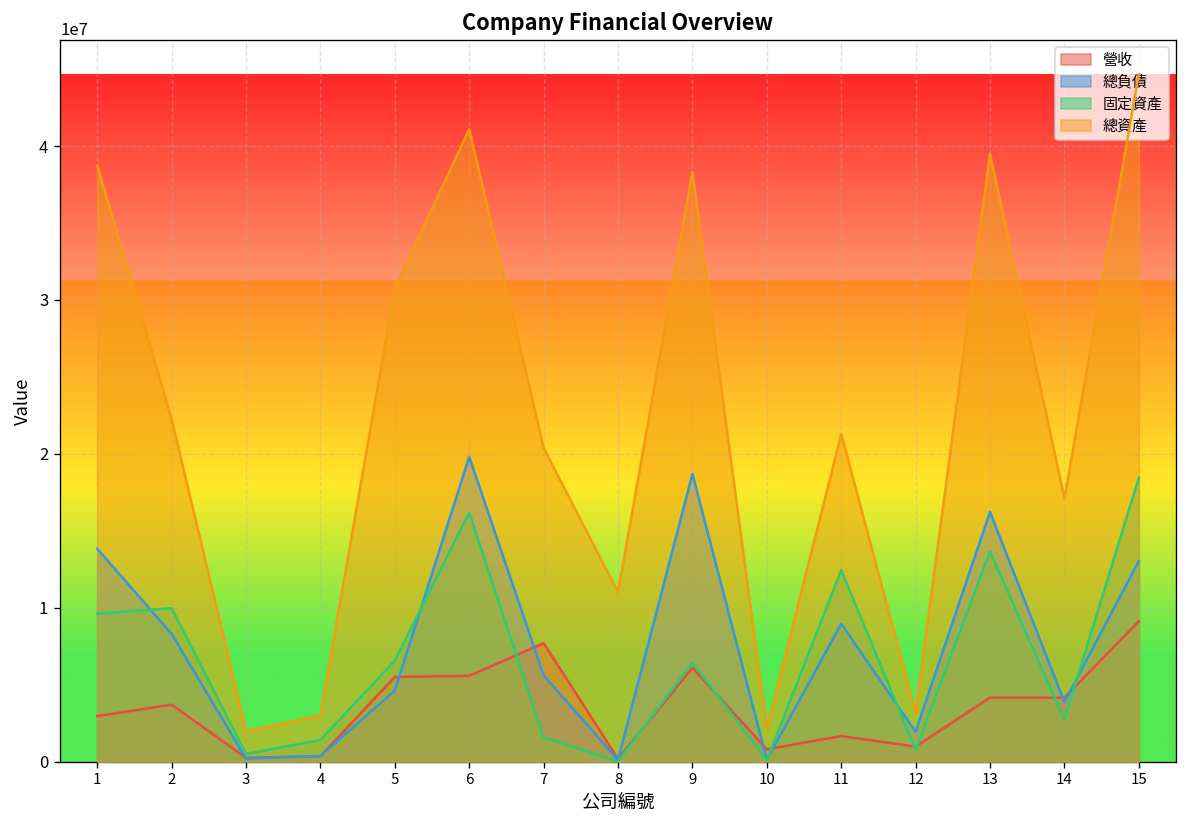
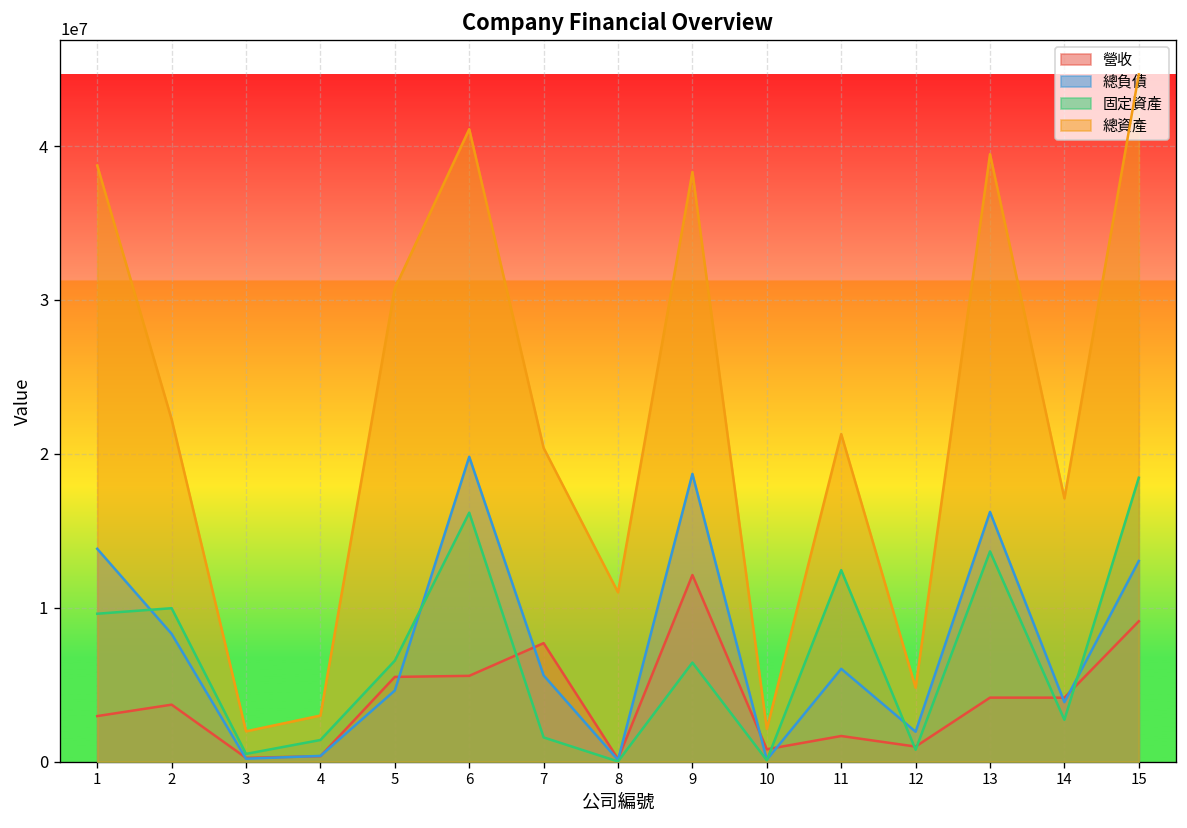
營收, 9: 6100000 -> 12100000
總負債, 11: 9000000 -> 6000000
總資產, 12: 3200000 -> 4800000
